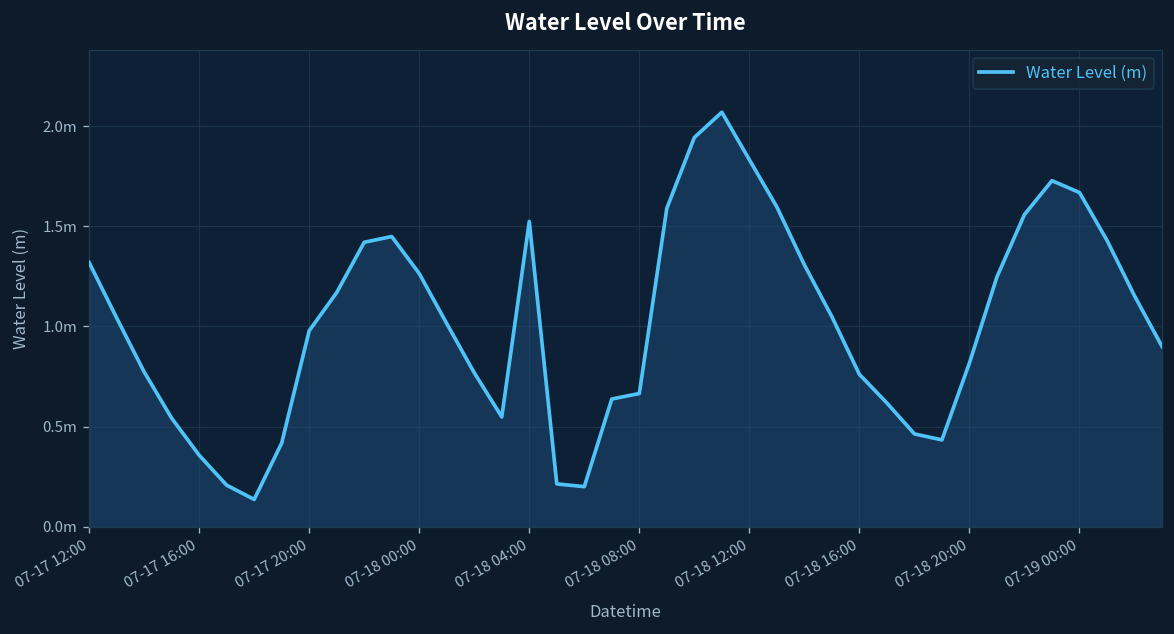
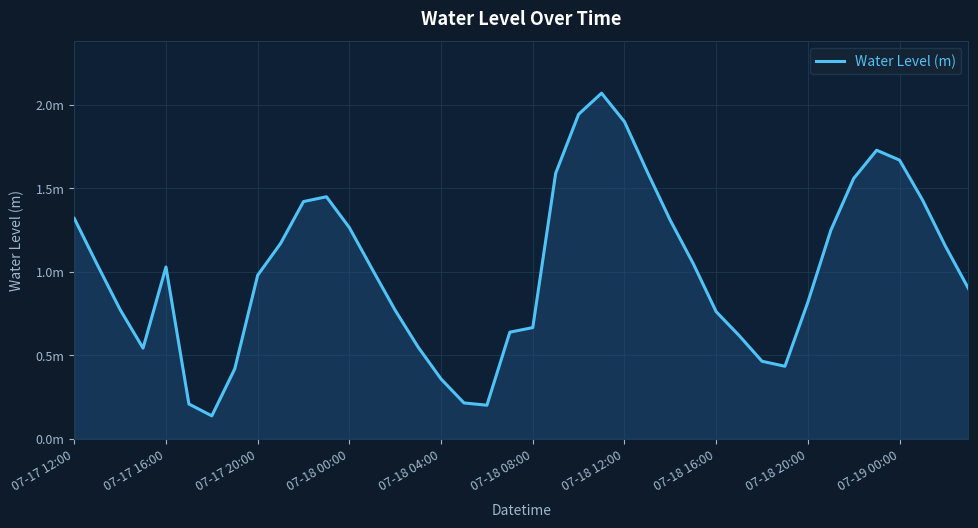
07-17 16:00: 0.36m -> 1.03m
07-18 04:00: 1.52m -> 0.36m
07-18 12:00: 1.83m -> 1.90m
